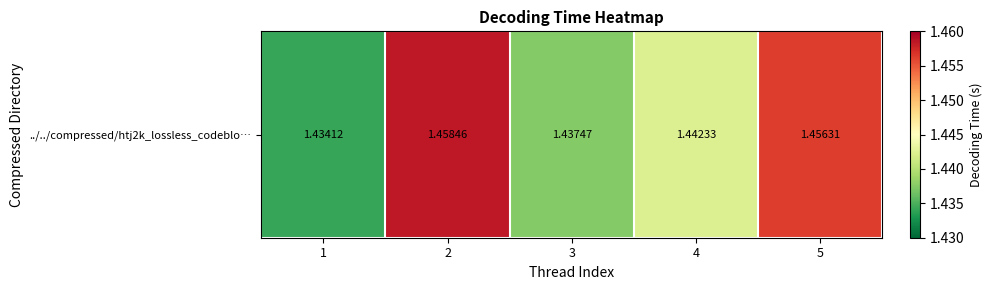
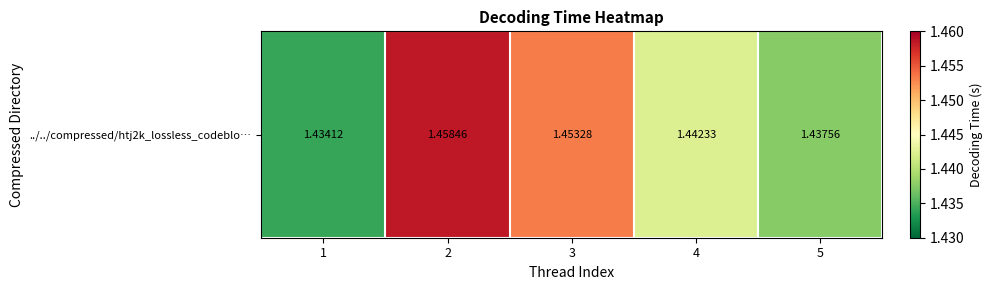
../../compressed/htj2k_lossless_codeblo…, 3: 1.43747 -> 1.45328
../../compressed/htj2k_lossless_codeblo…, 5: 1.45631 -> 1.43756
